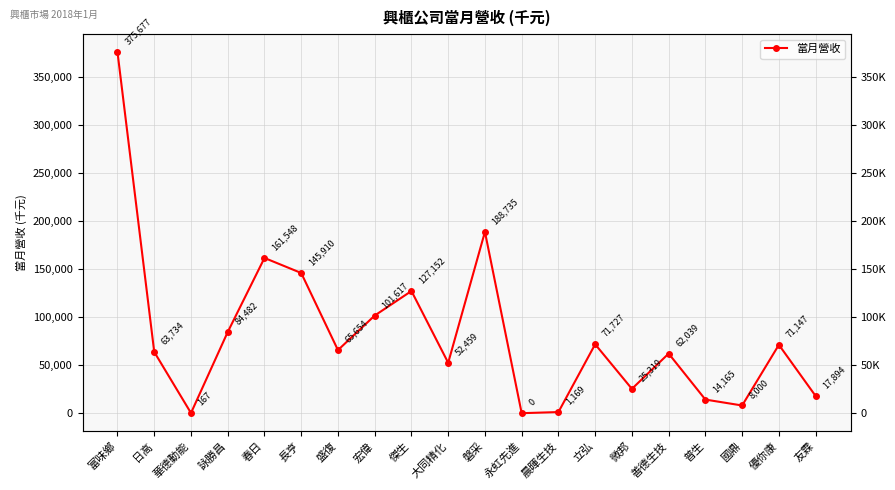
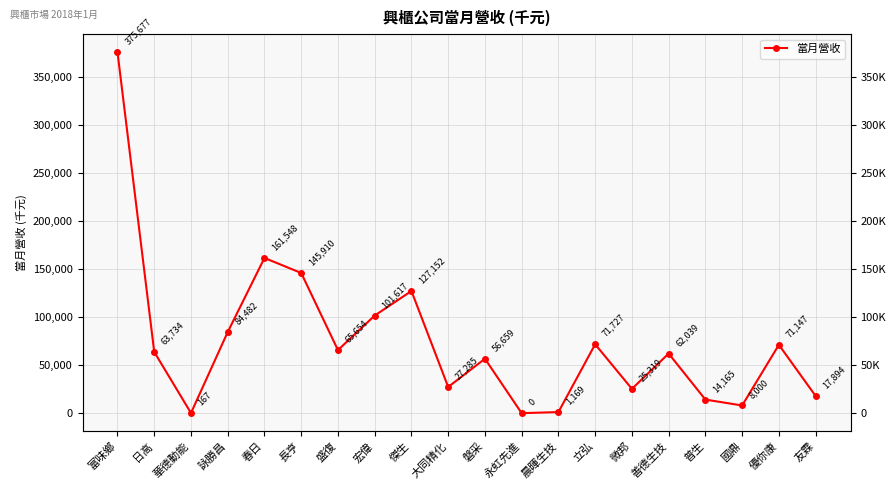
大同精化: 52,459 -> 27,285
磐采: 188,735 -> 56,659
